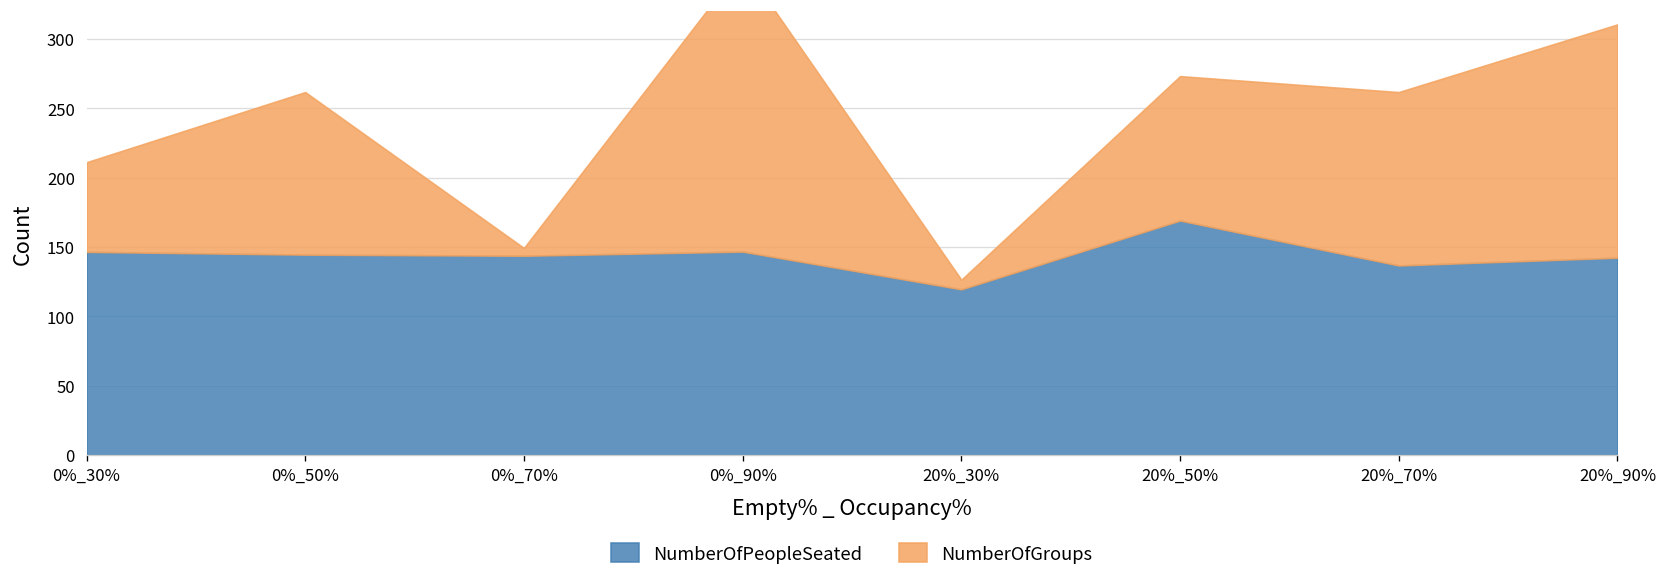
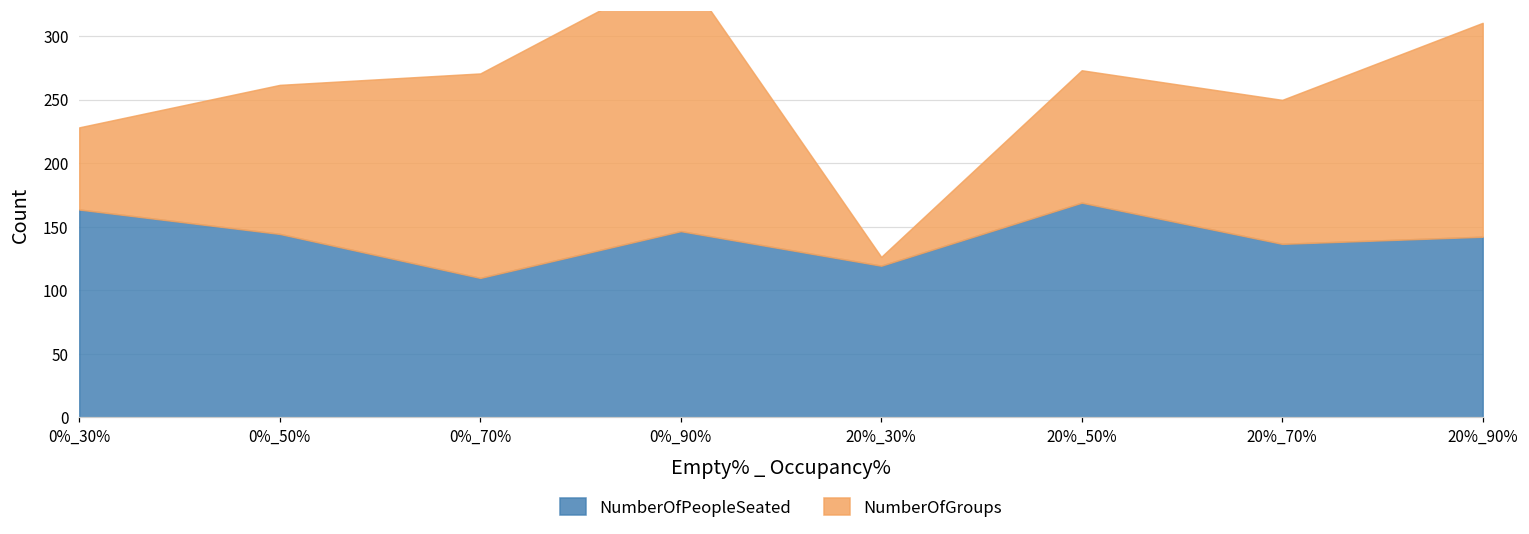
NumberOfPeopleSeated, 0%_30%: 146 -> 164
NumberOfPeopleSeated, 0%_70%: 144 -> 110
NumberOfGroups, 0%_70%: 6 -> 161
NumberOfGroups, 20%_70%: 125 -> 113
